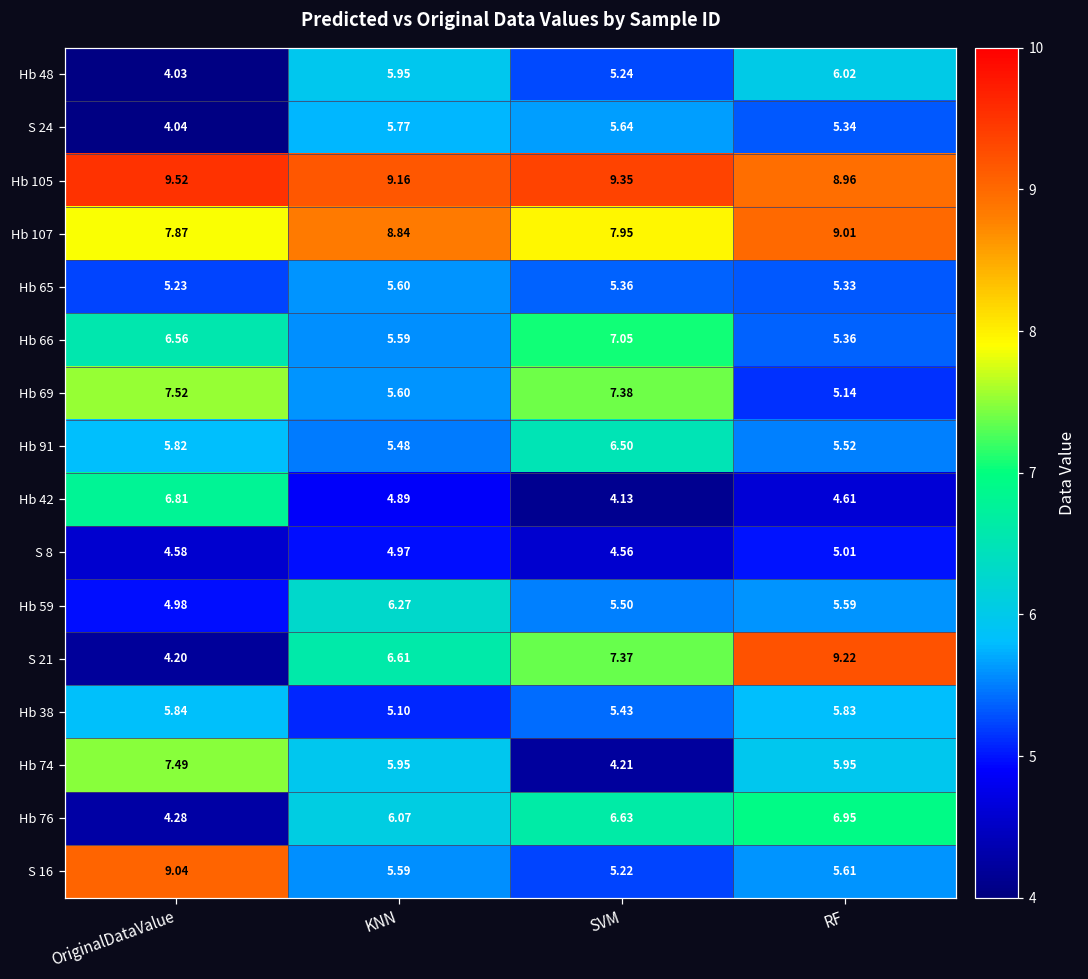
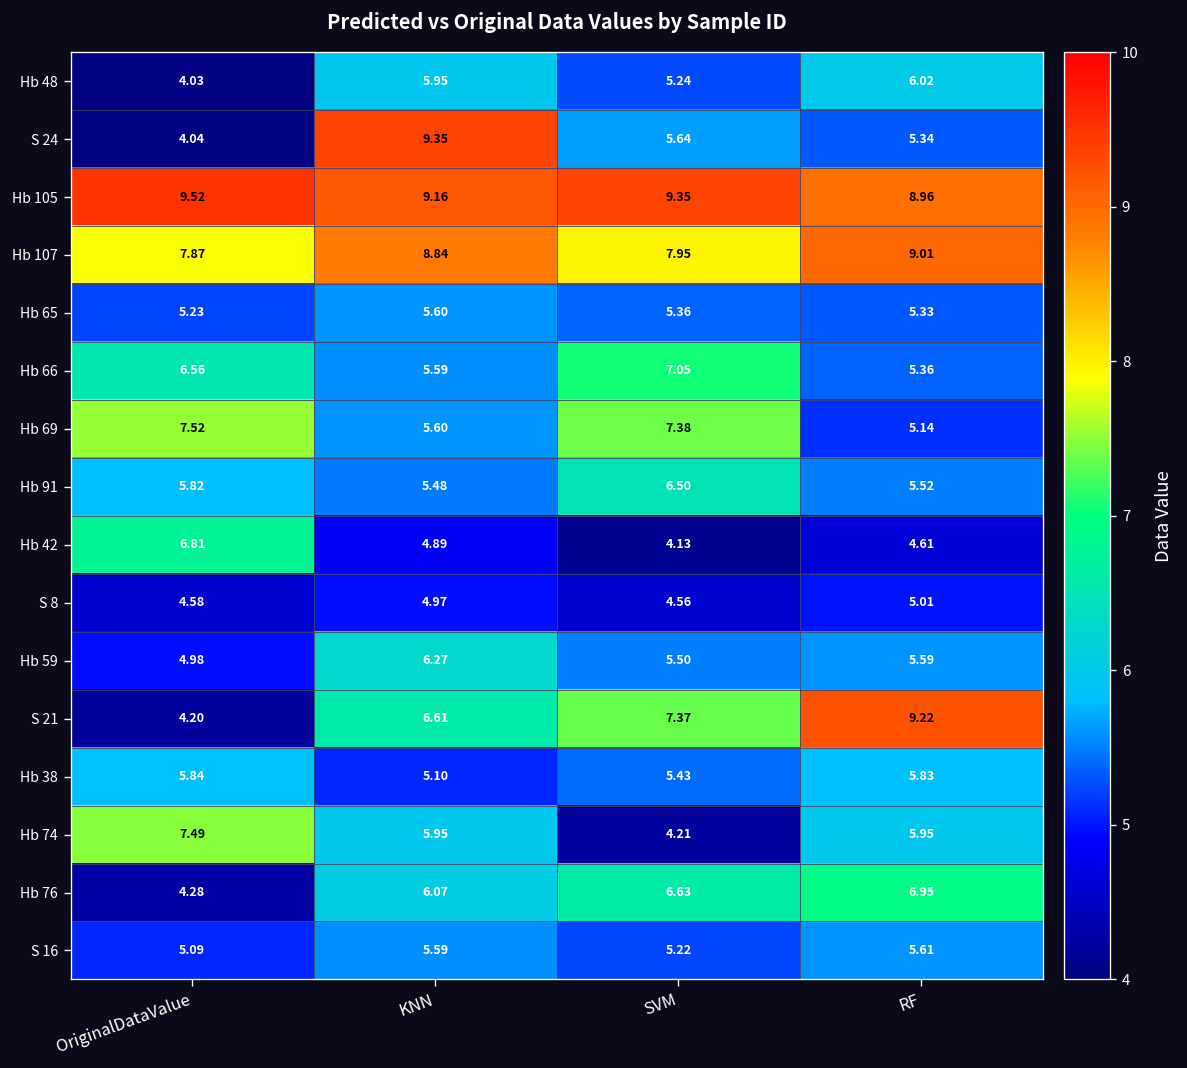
S 24, KNN: 5.77 -> 9.35
S 16, OriginalDataValue: 9.04 -> 5.09
